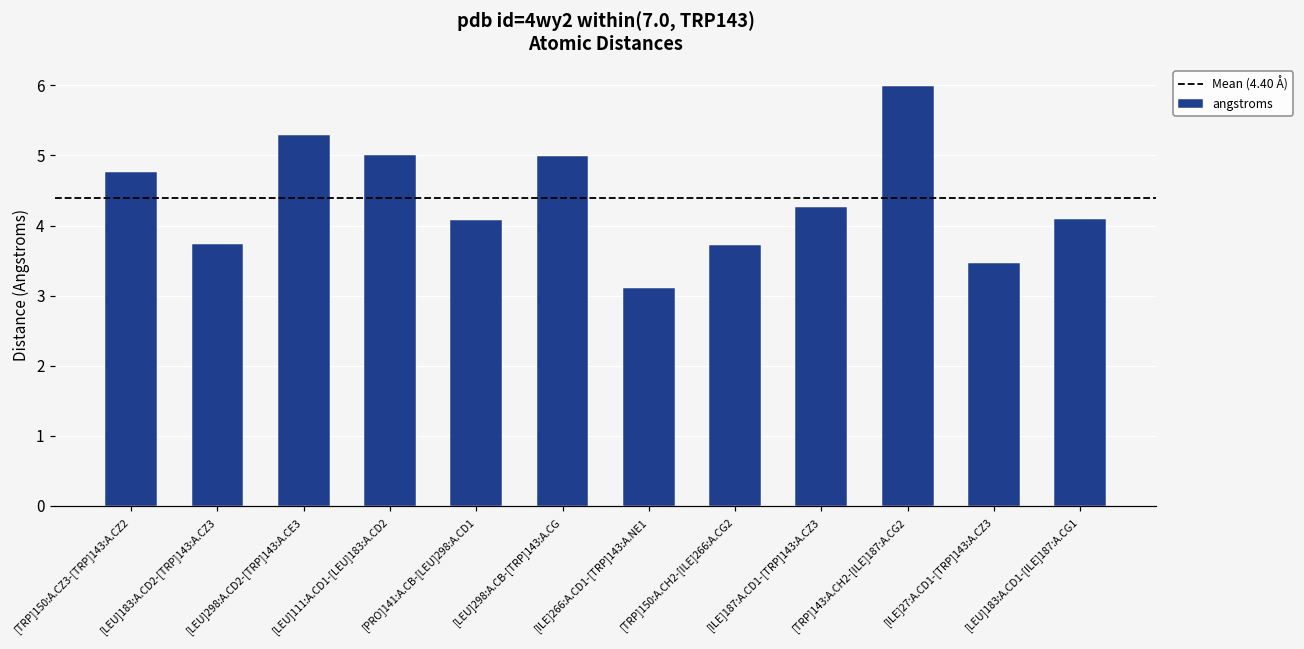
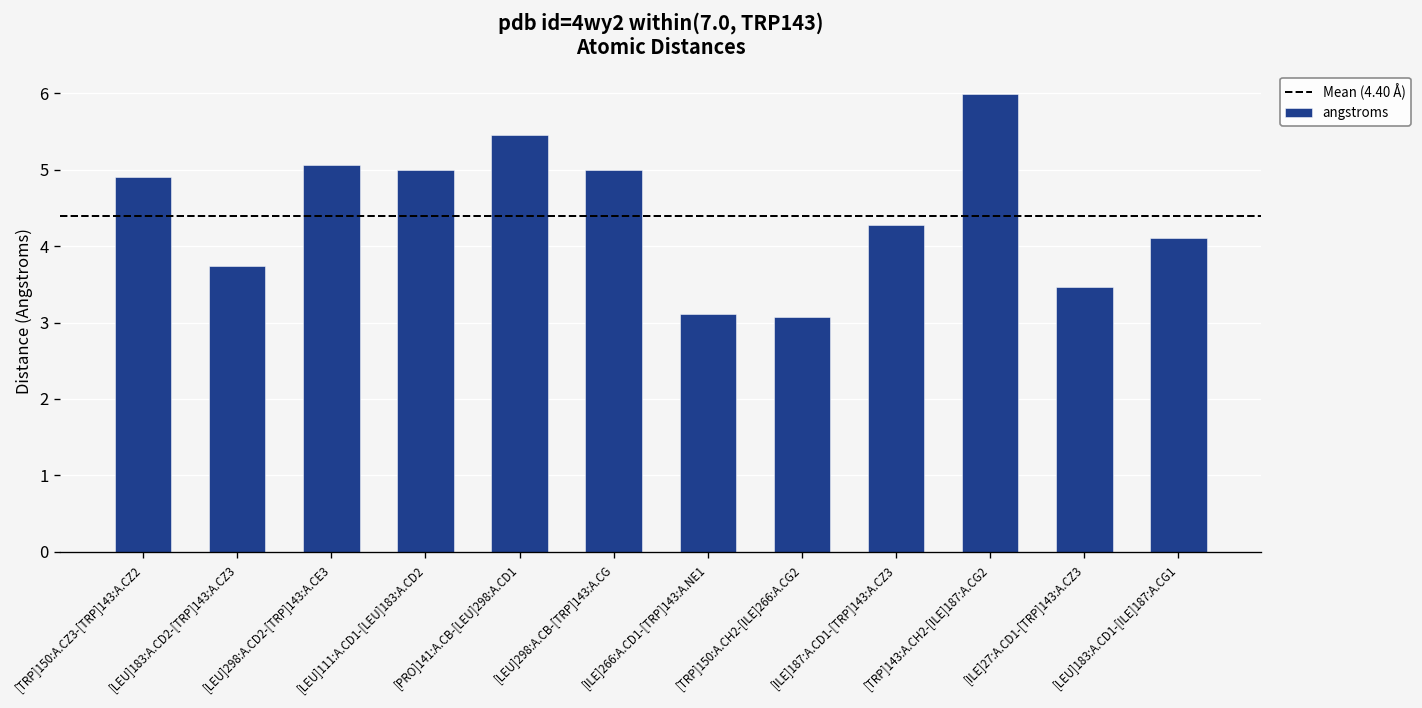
[TRP]150:A.CZ3-[TRP]143:A.CZ2: 4.8 -> 4.9
[LEU]298:A.CD2-[TRP]143:A.CE3: 5.3 -> 5.1
[PRO]141:A.CB-[LEU]298:A.CD1: 4.1 -> 5.5
[TRP]150:A.CH2-[ILE]266:A.CG2: 3.7 -> 3.1
